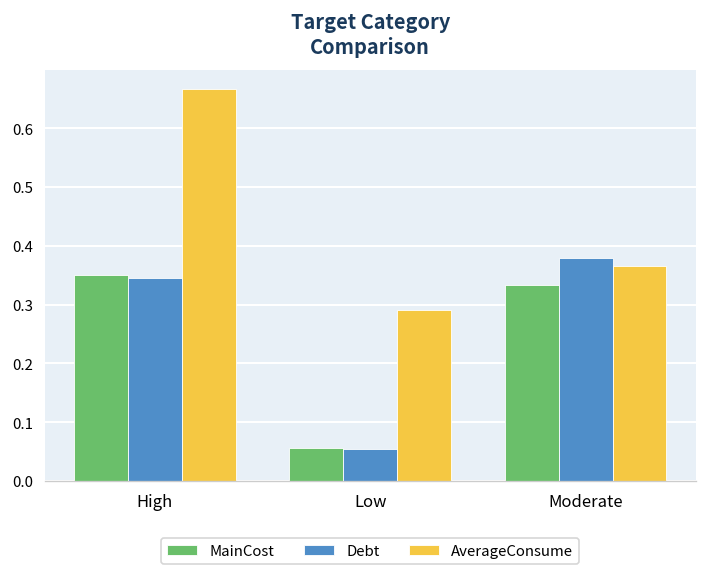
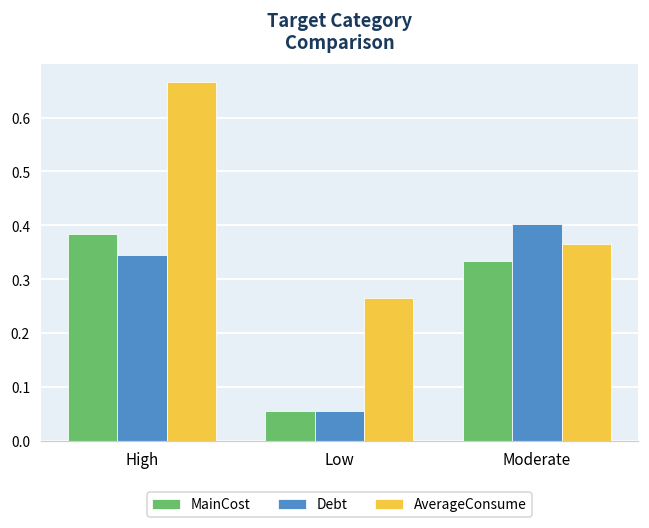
MainCost, High: 0.35 -> 0.38
AverageConsume, Low: 0.29 -> 0.26
Debt, Moderate: 0.38 -> 0.40
